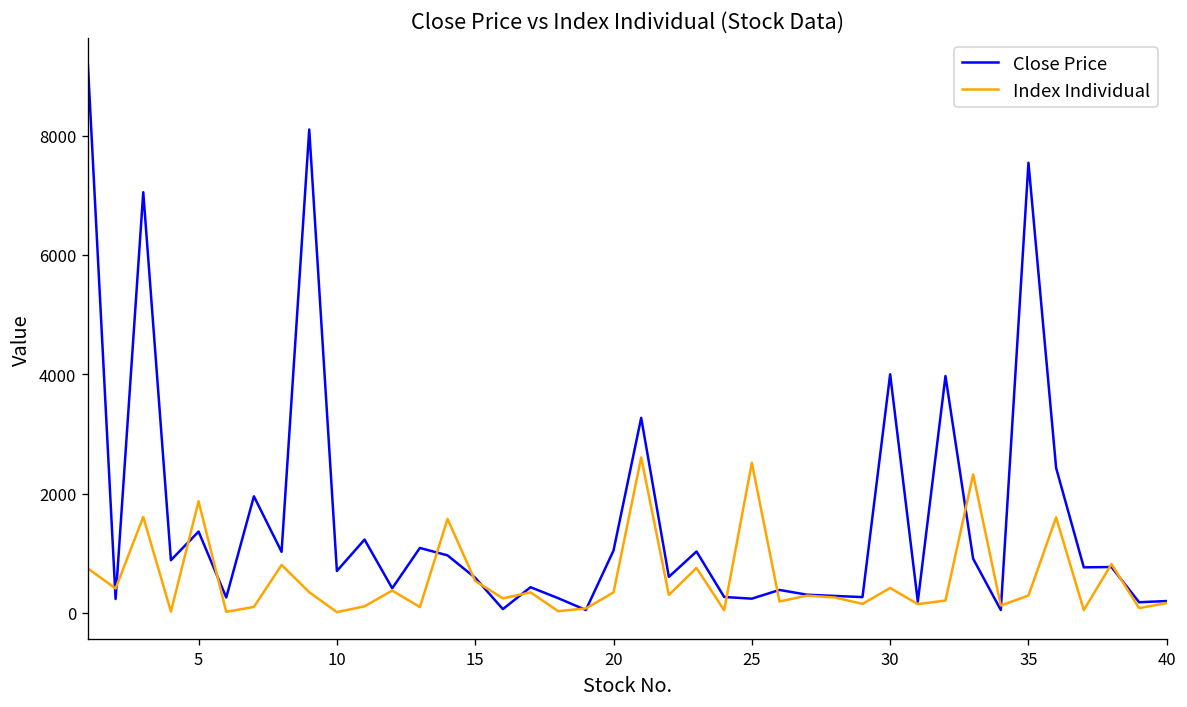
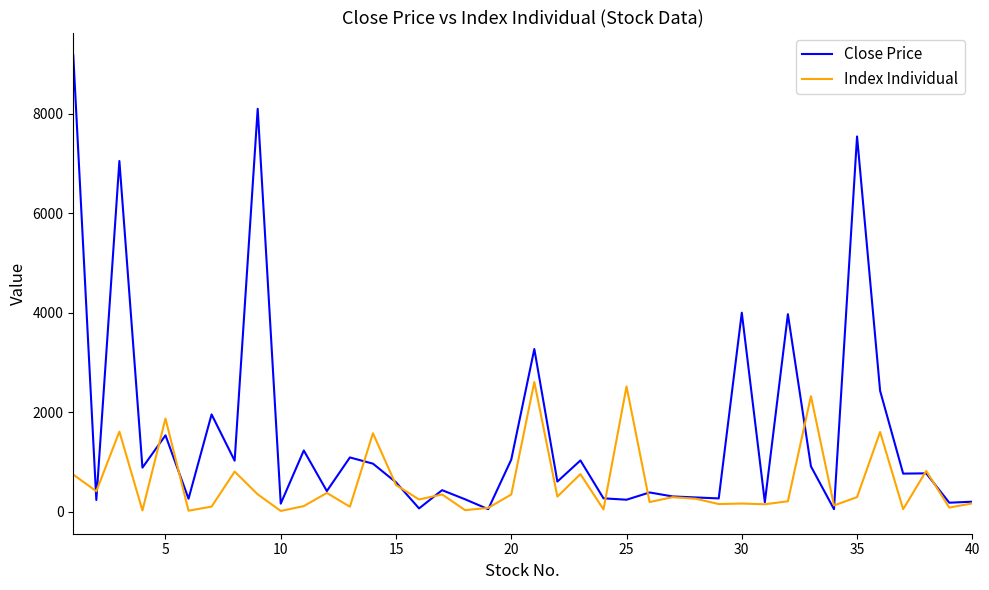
Close Price, 5: 1400 -> 1500
Close Price, 10: 700 -> 200
Index Individual, 30: 400 -> 200
